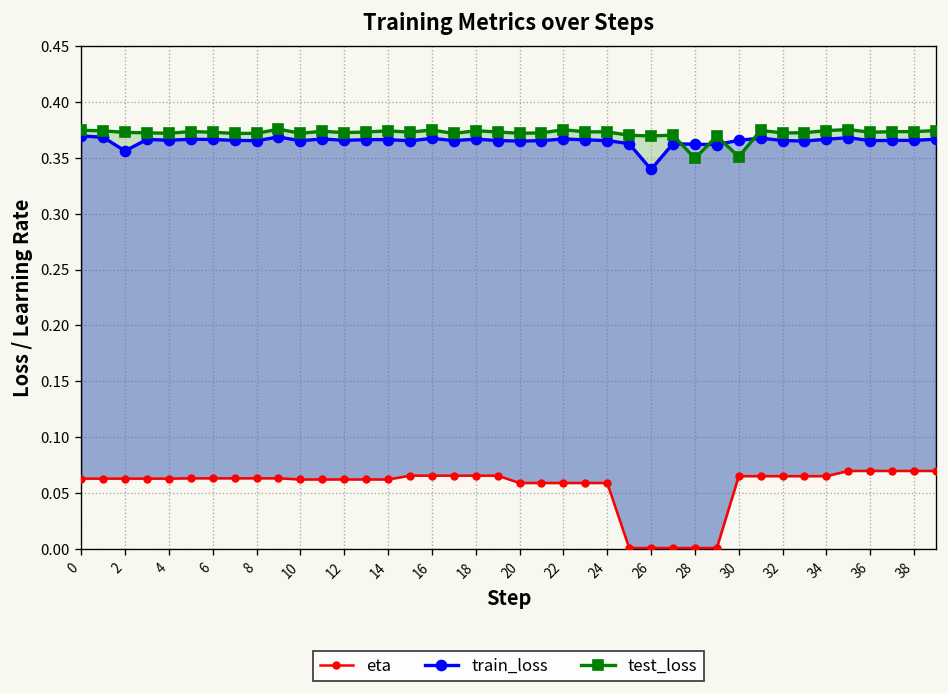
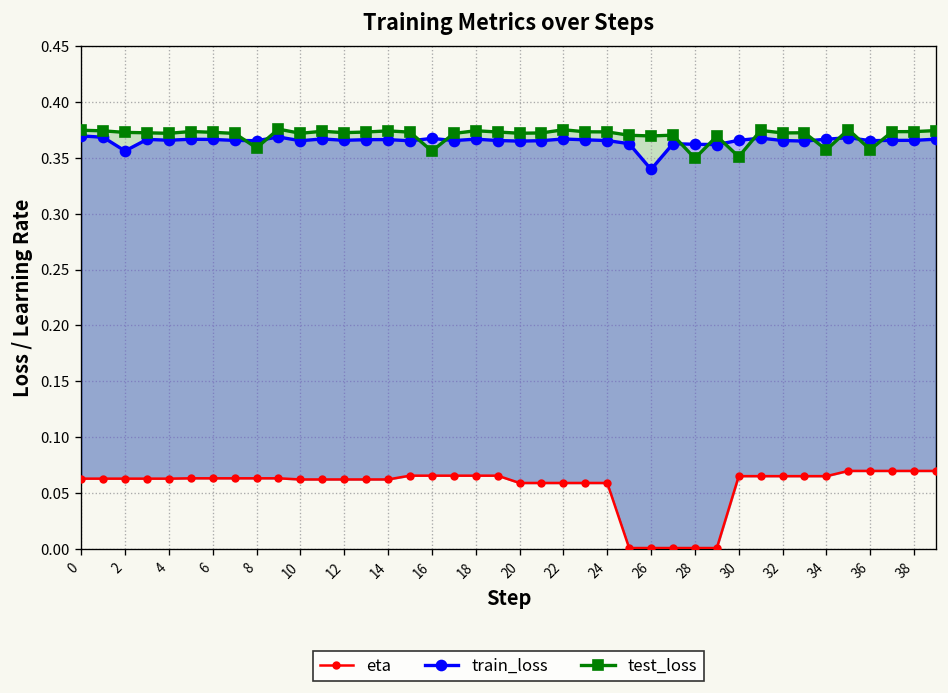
test_loss, 8: 0.37 -> 0.36
test_loss, 16: 0.37 -> 0.36
test_loss, 34: 0.37 -> 0.36
test_loss, 36: 0.37 -> 0.36
